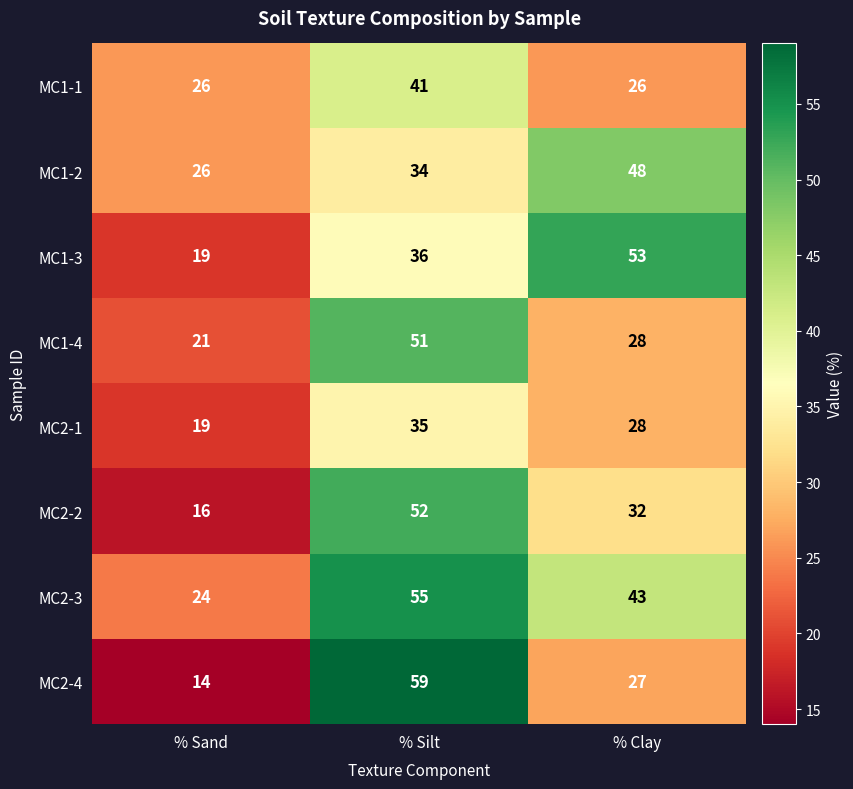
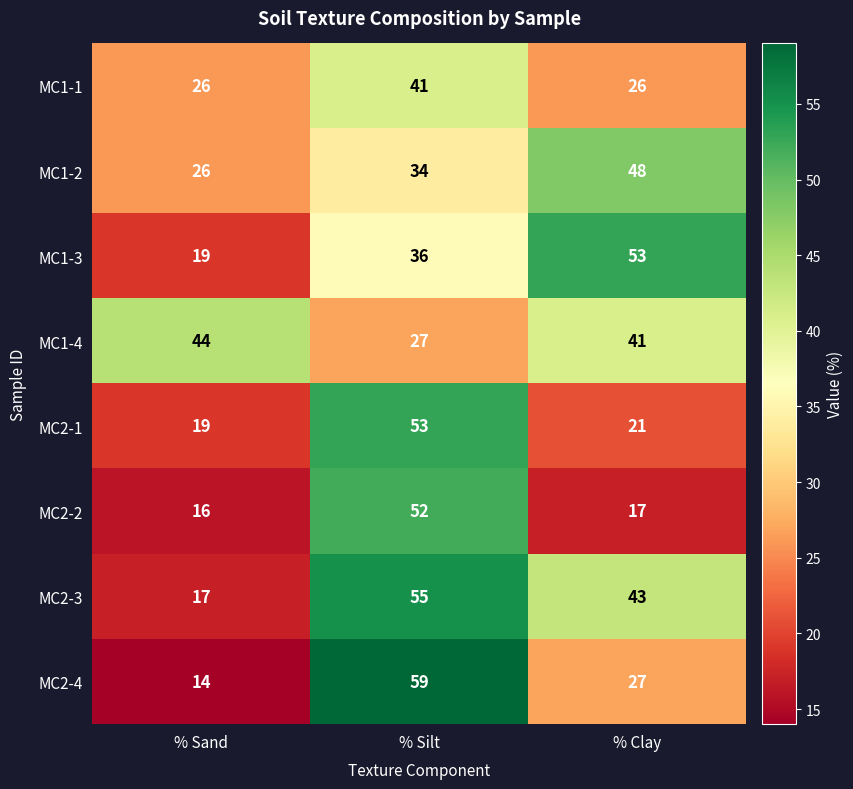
MC1-4, % Sand: 21 -> 44
MC1-4, % Silt: 51 -> 27
MC1-4, % Clay: 28 -> 41
MC2-1, % Silt: 35 -> 53
MC2-1, % Clay: 28 -> 21
MC2-2, % Clay: 32 -> 17
MC2-3, % Sand: 24 -> 17
